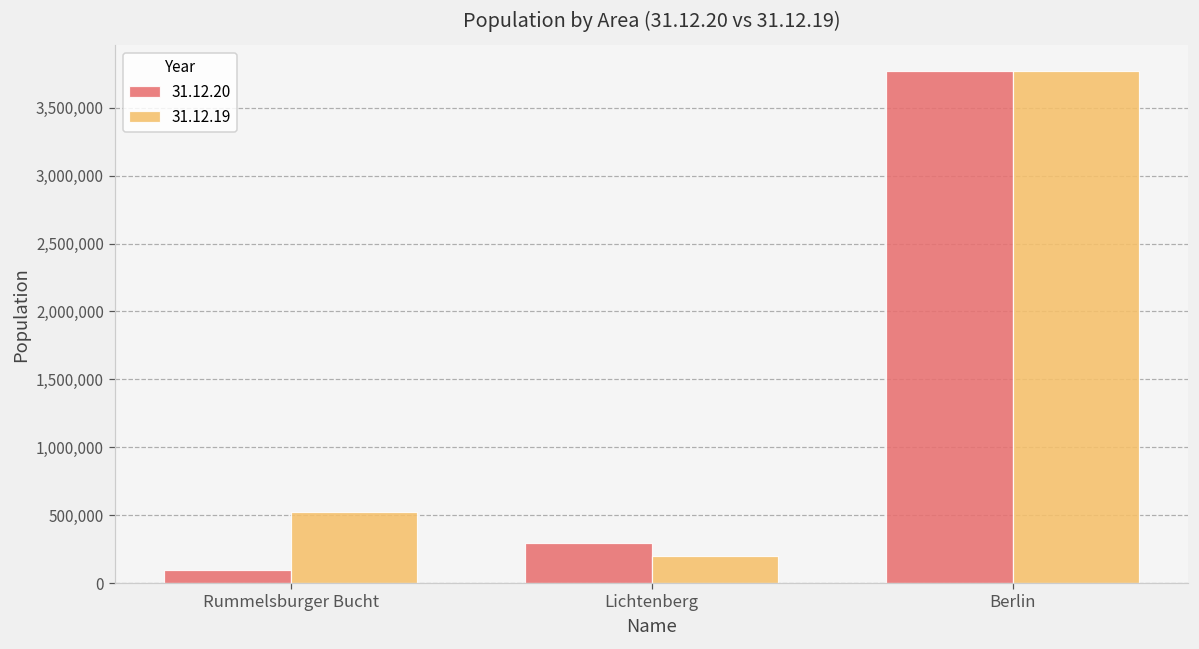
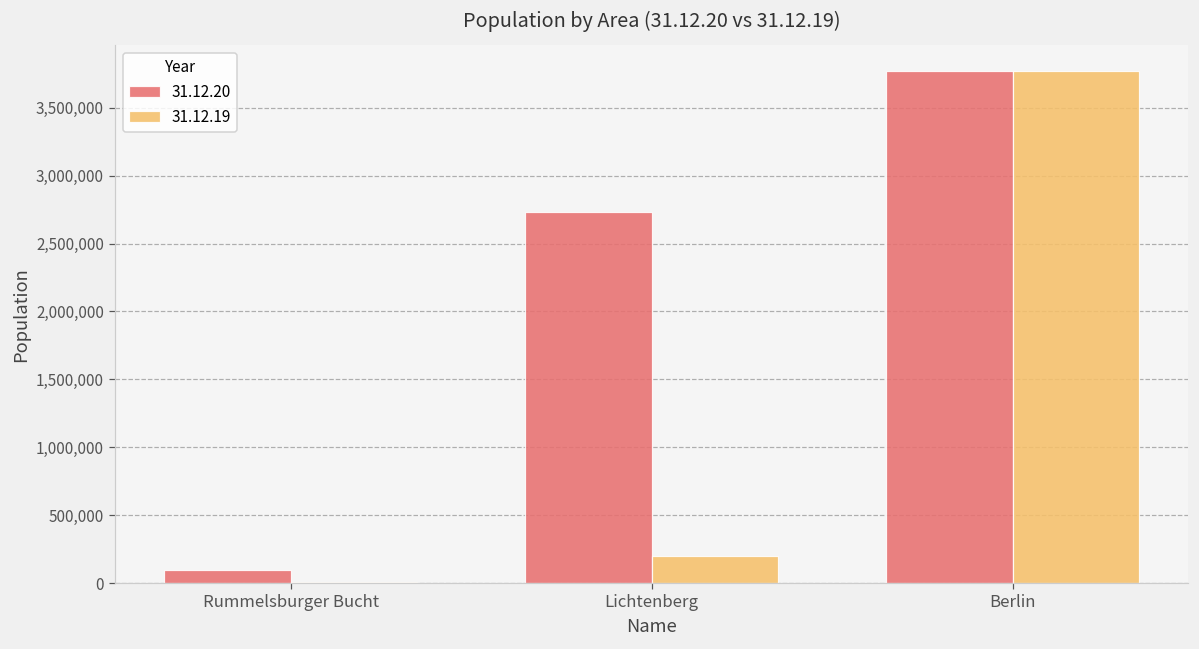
31.12.19, Rummelsburger Bucht: 520,000 -> 0
31.12.20, Lichtenberg: 300,000 -> 2,730,000
